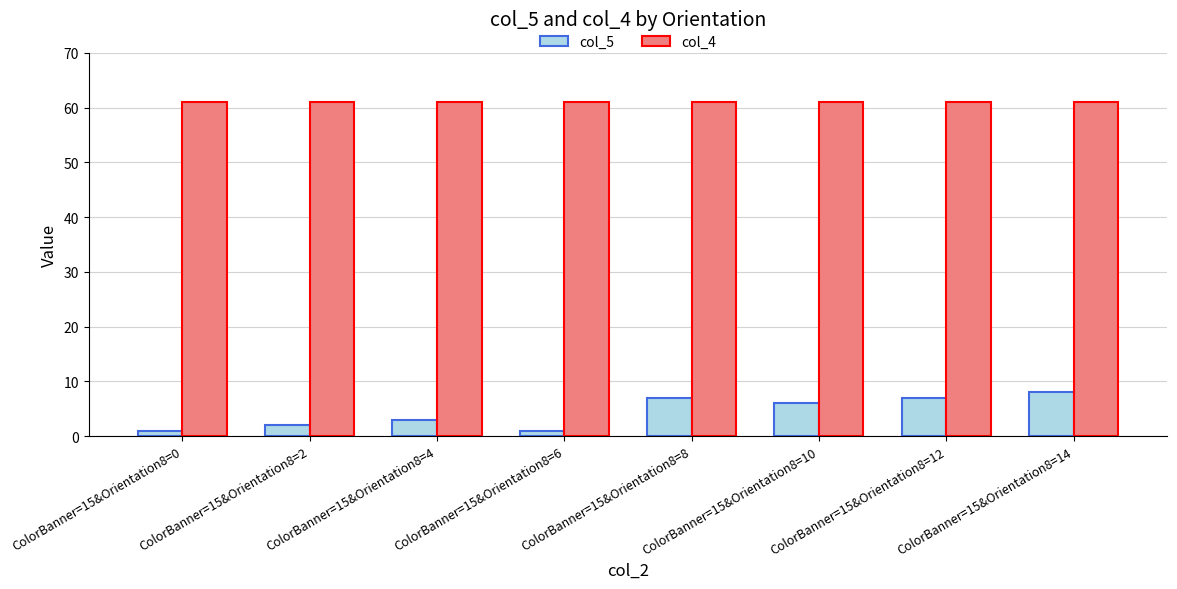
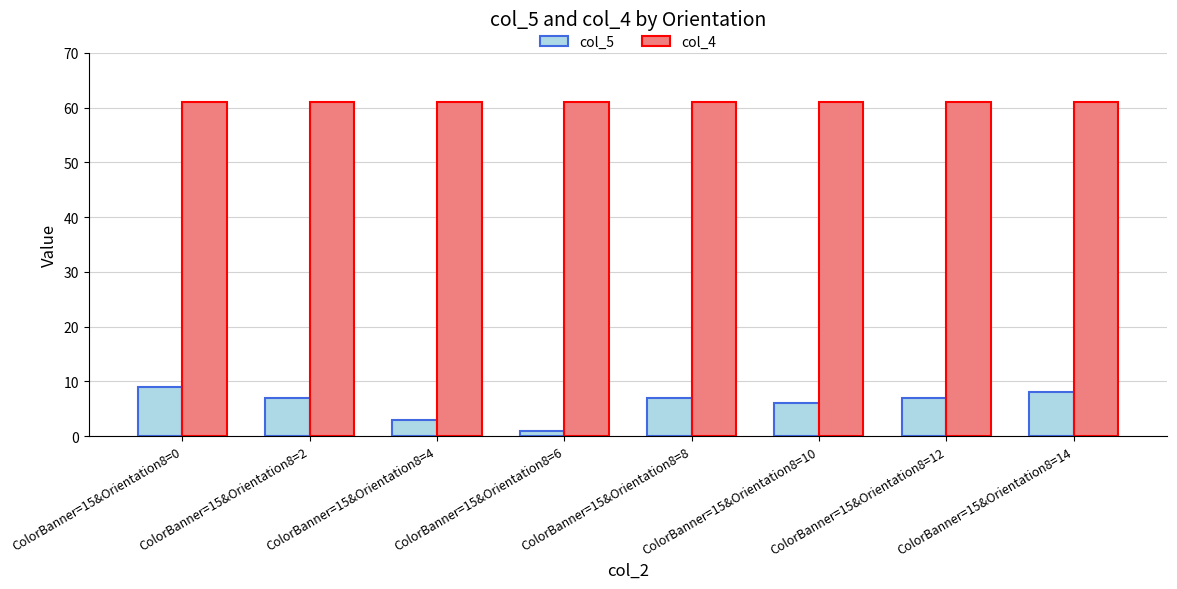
col_5, ColorBanner=15&Orientation8=0: 1 -> 9
col_5, ColorBanner=15&Orientation8=2: 2 -> 7
